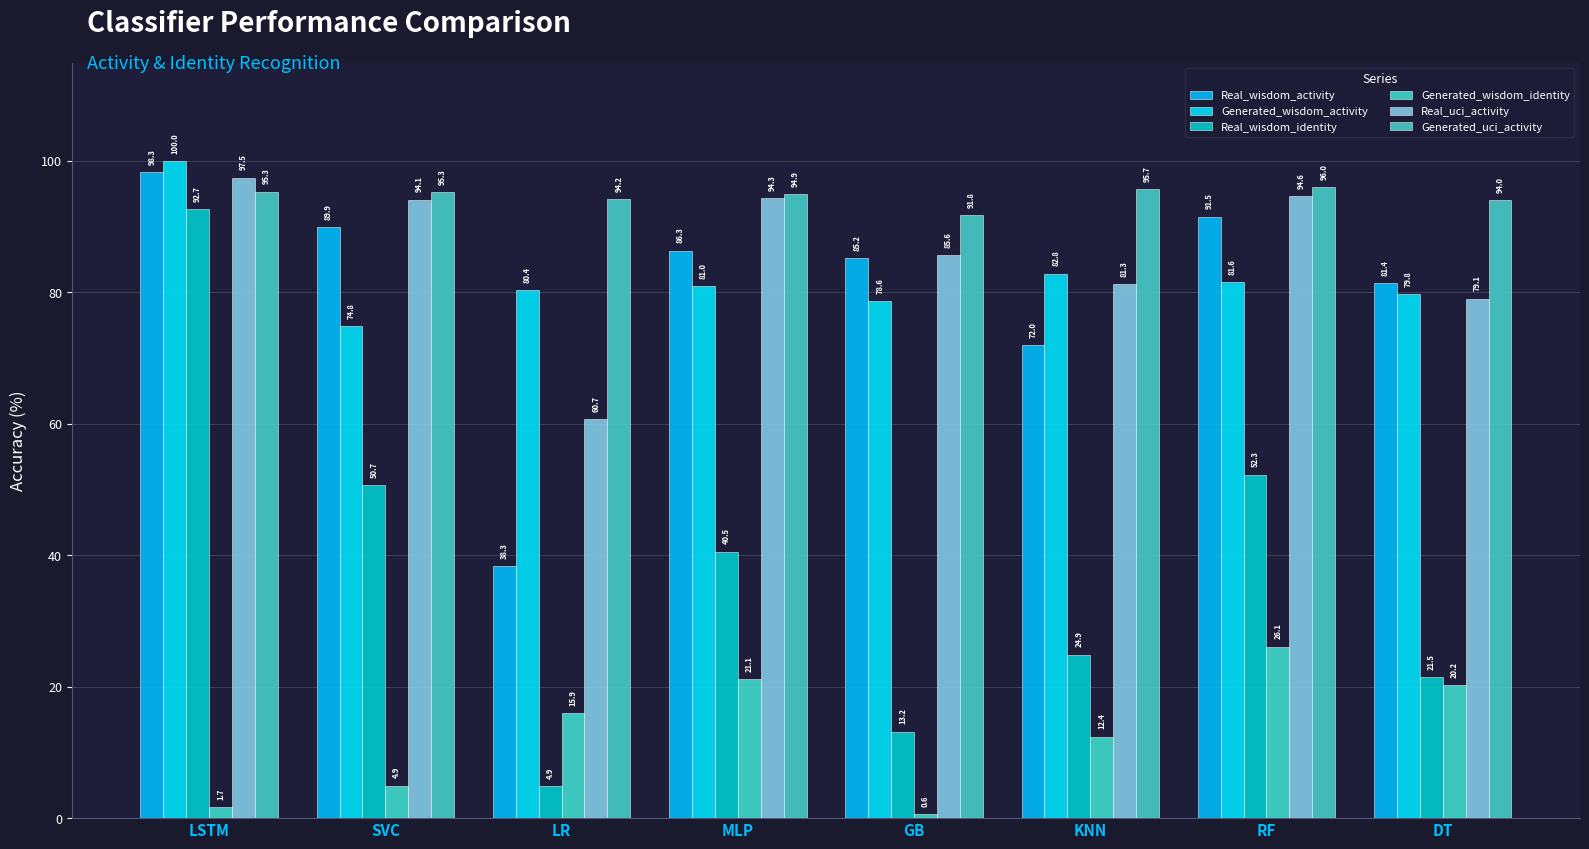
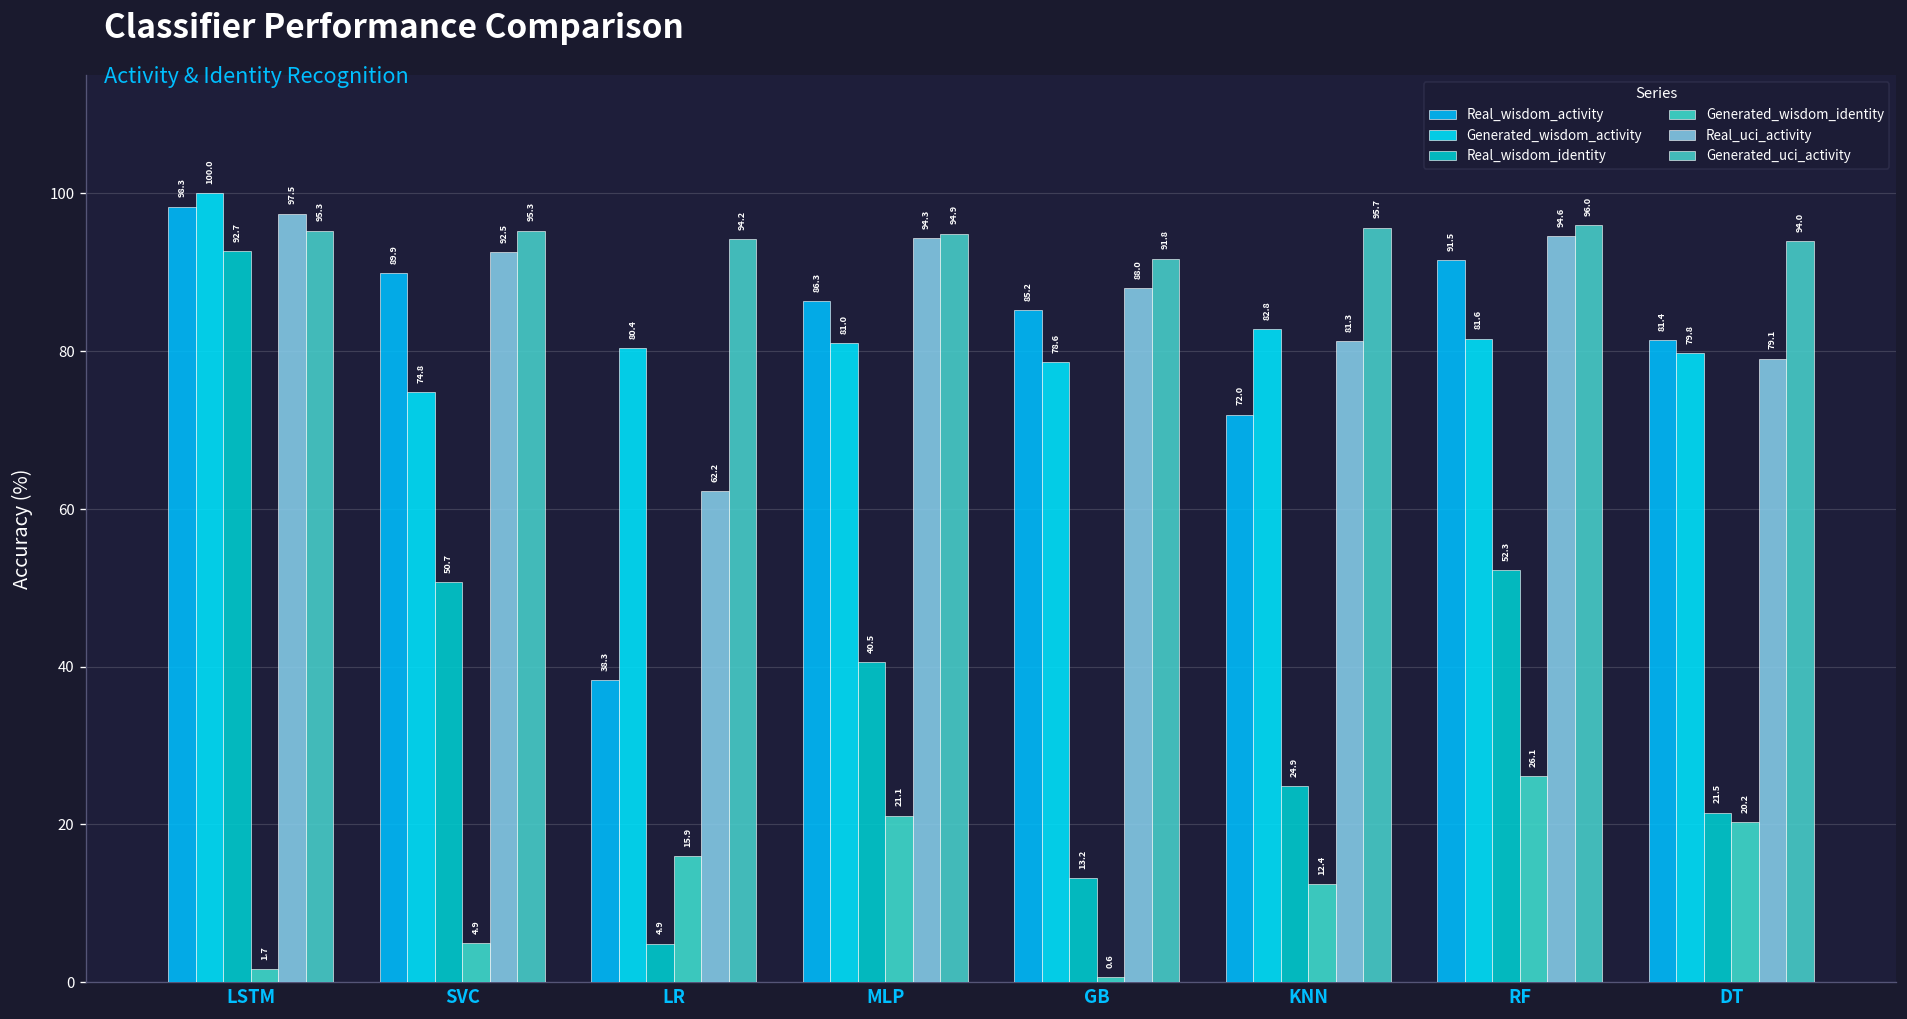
Real_uci_activity, SVC: 94.1 -> 92.5
Real_uci_activity, LR: 60.7 -> 62.2
Real_uci_activity, GB: 85.6 -> 88.0
